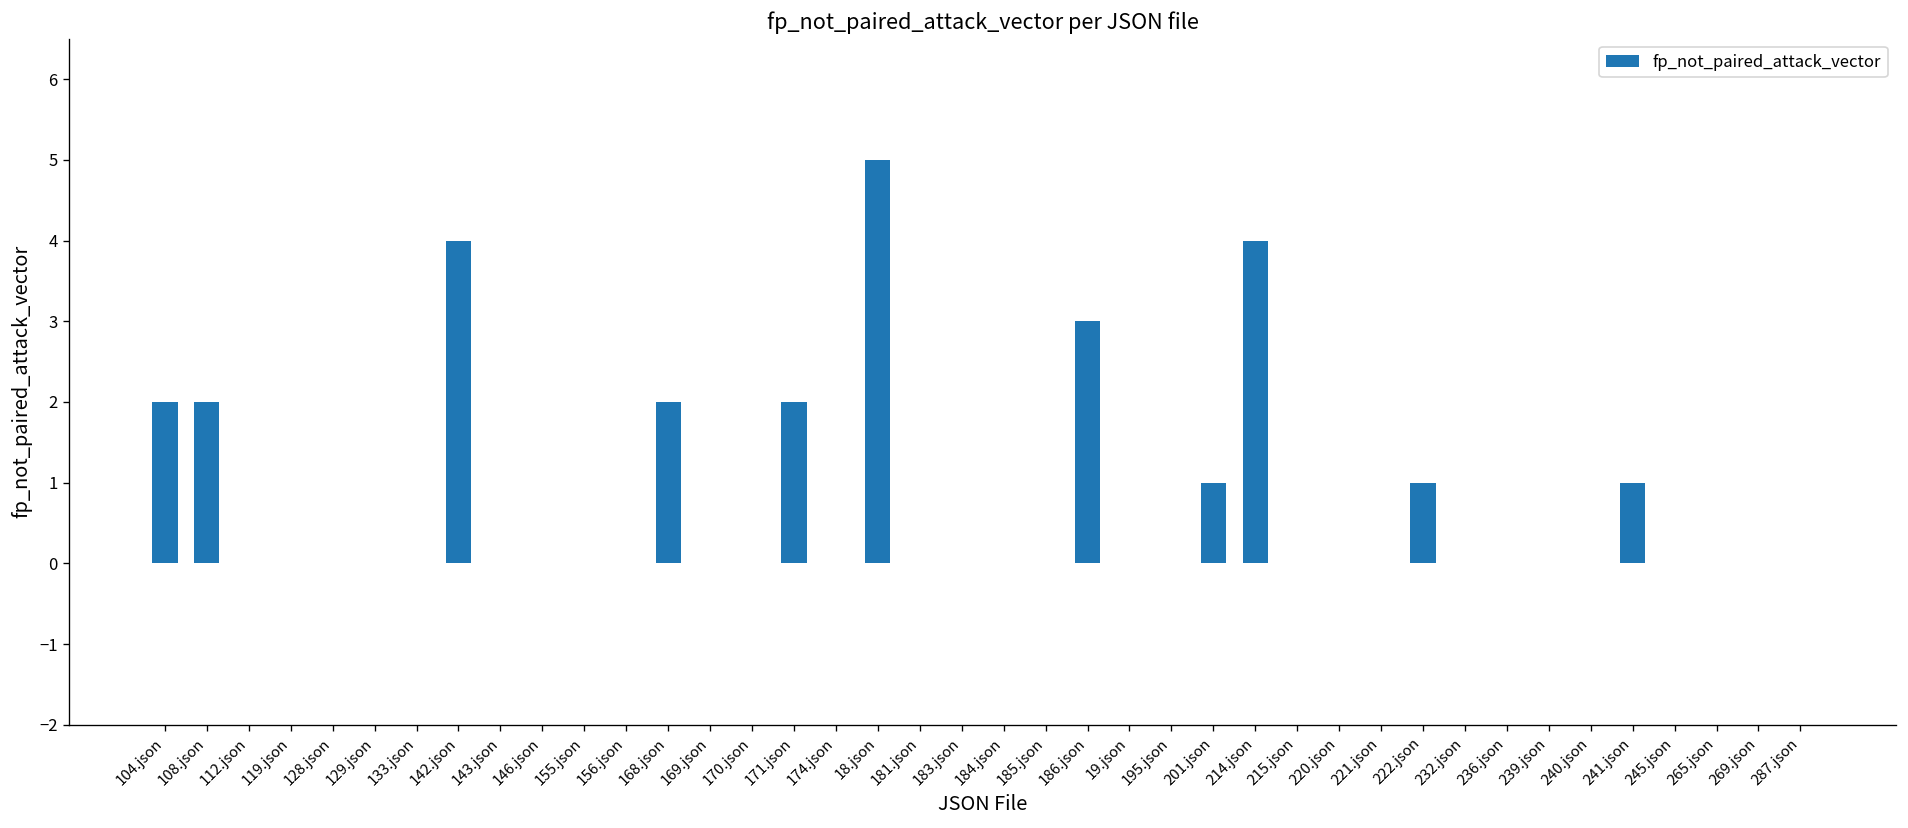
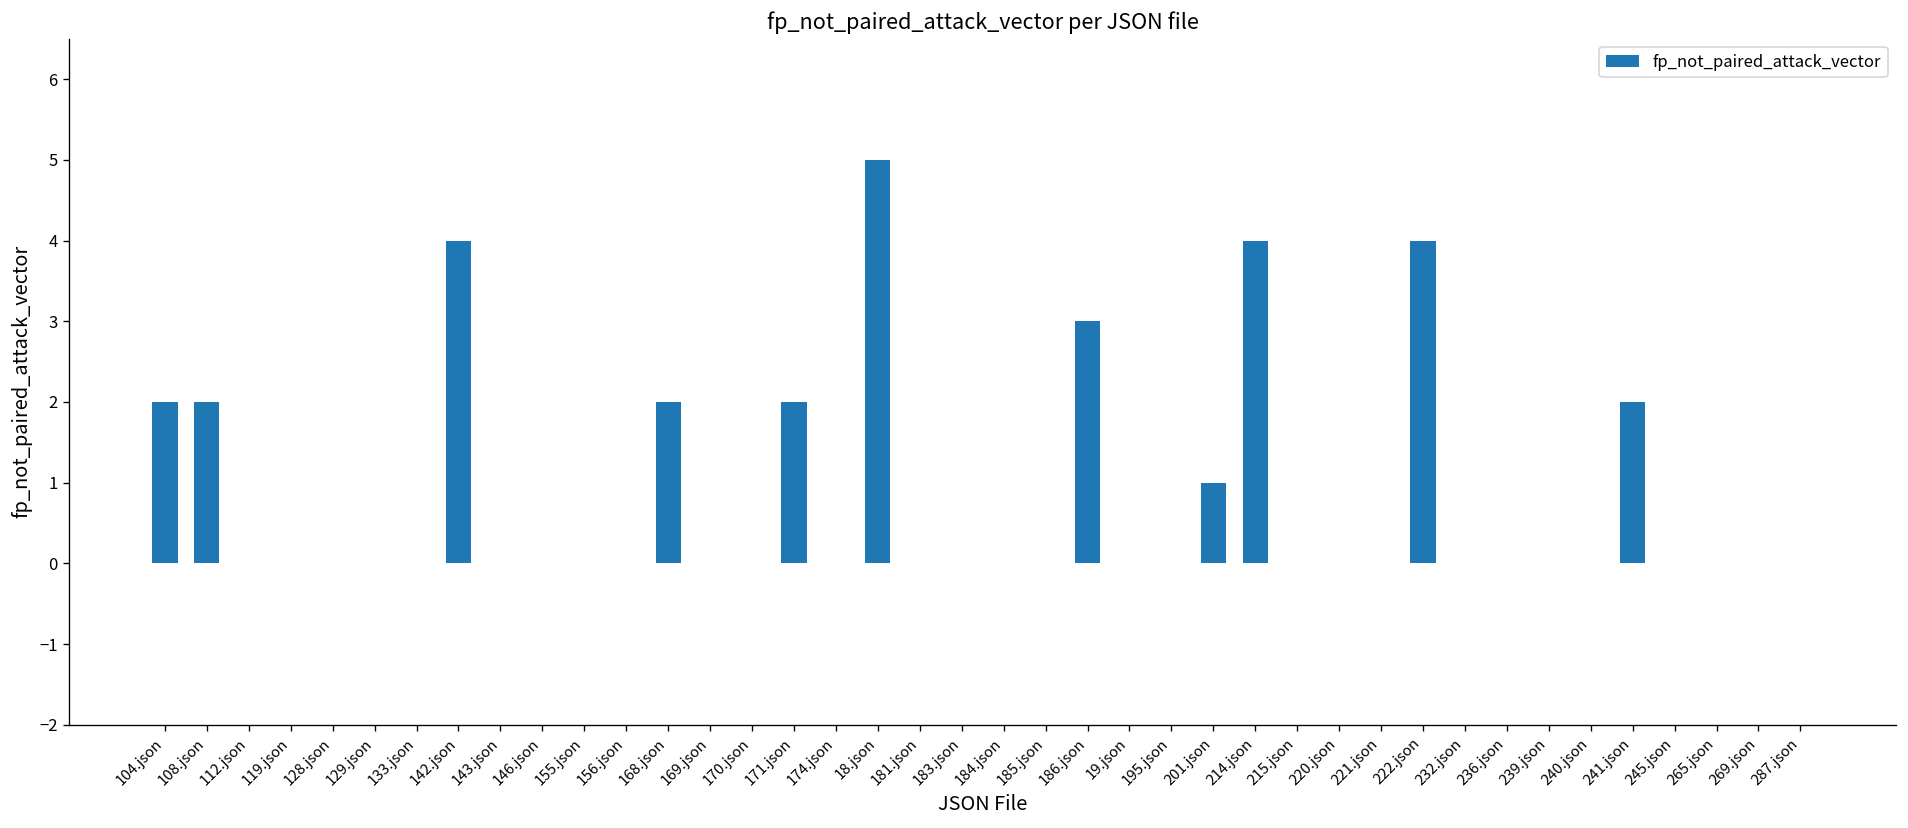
222.json: 1 -> 4
241.json: 1 -> 2
